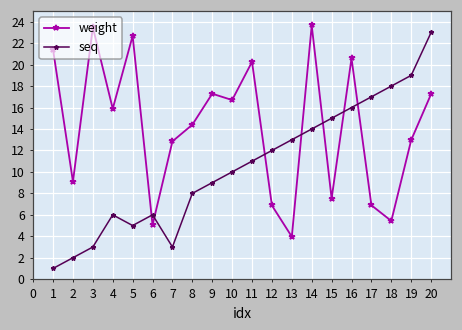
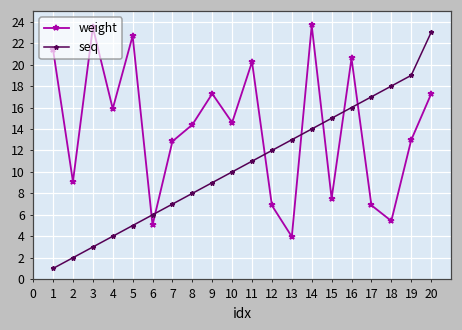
seq, 4: 6 -> 4
seq, 7: 3 -> 7
weight, 10: 17 -> 15
